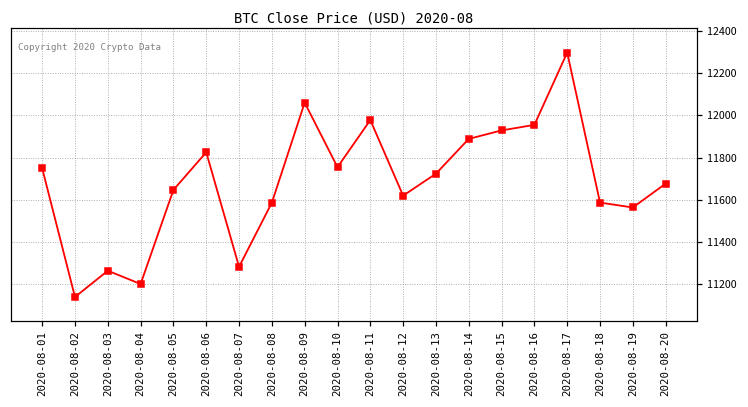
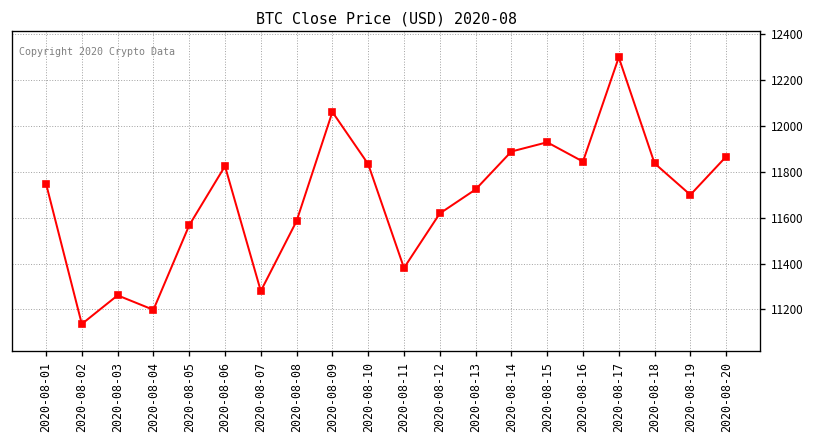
2020-08-05: 11650 -> 11570
2020-08-10: 11750 -> 11830
2020-08-11: 11980 -> 11380
2020-08-16: 11960 -> 11840
2020-08-18: 11590 -> 11840
2020-08-19: 11560 -> 11700
2020-08-20: 11680 -> 11870
